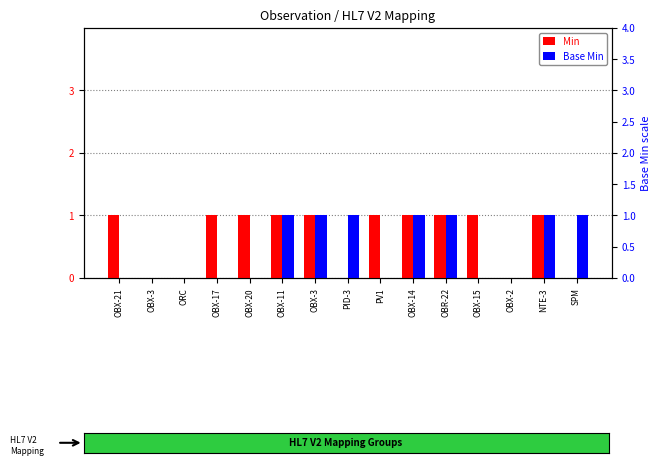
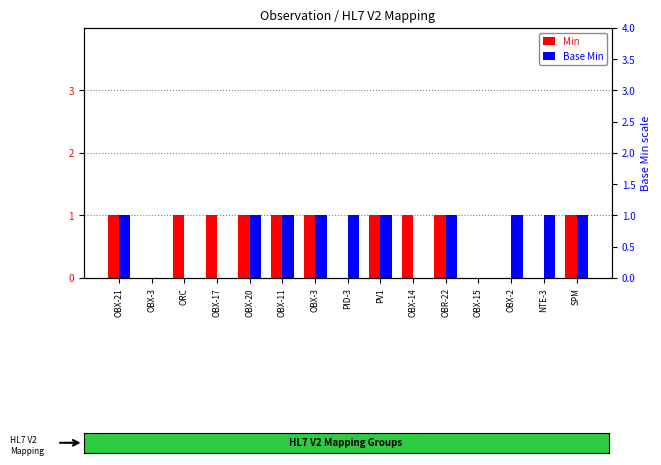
Base Min, OBX-21: 0 -> 1
Min, ORC: 0 -> 1
Base Min, OBX-20: 0 -> 1
Base Min, PV1: 0 -> 1
Base Min, OBX-14: 1 -> 0
Min, OBX-15: 1 -> 0
Base Min, OBX-2: 0 -> 1
Min, NTE-3: 1 -> 0
Min, SPM: 0 -> 1
